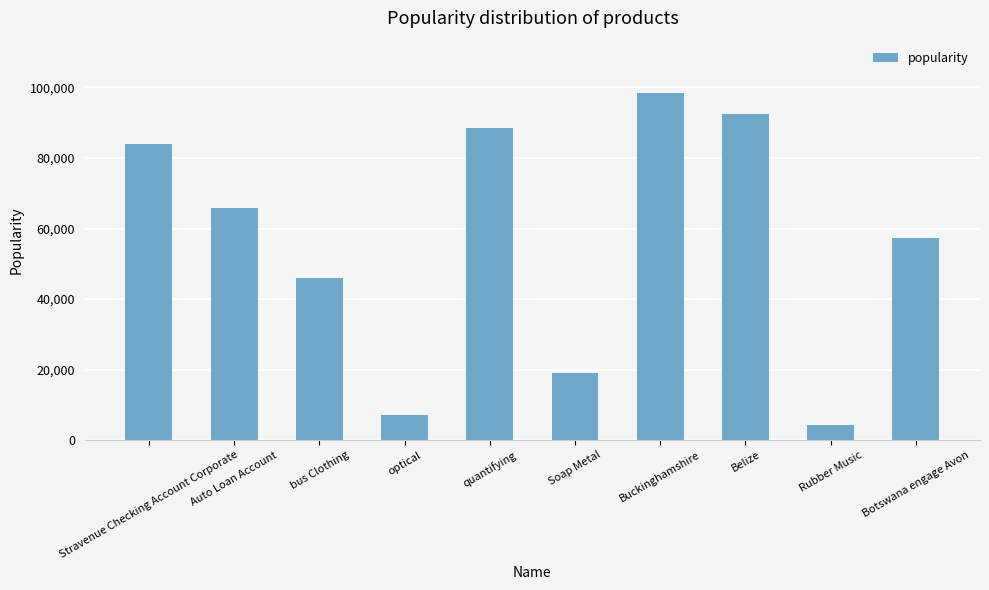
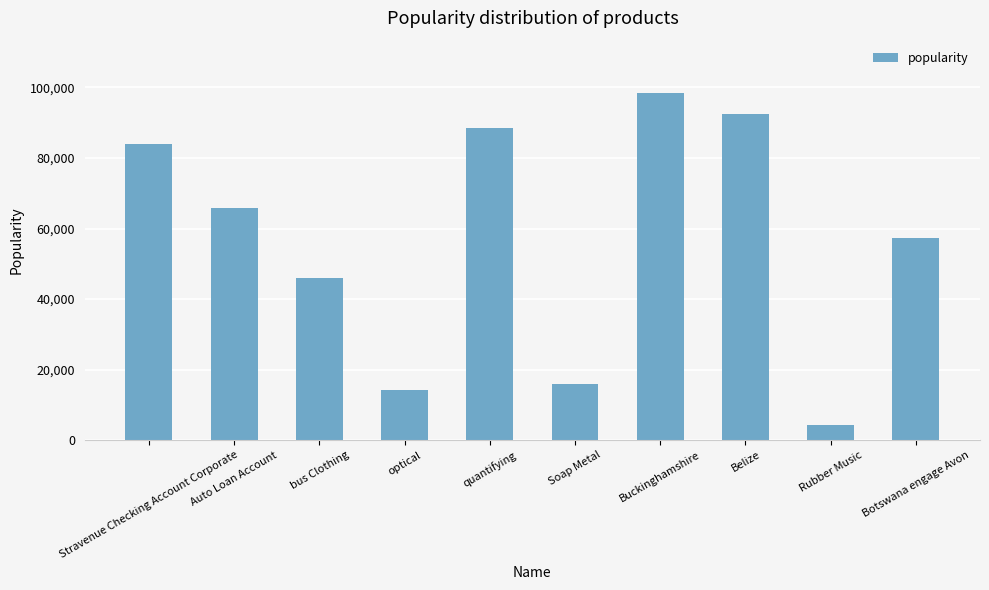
optical: 7,000 -> 14,000
Soap Metal: 19,000 -> 16,000
